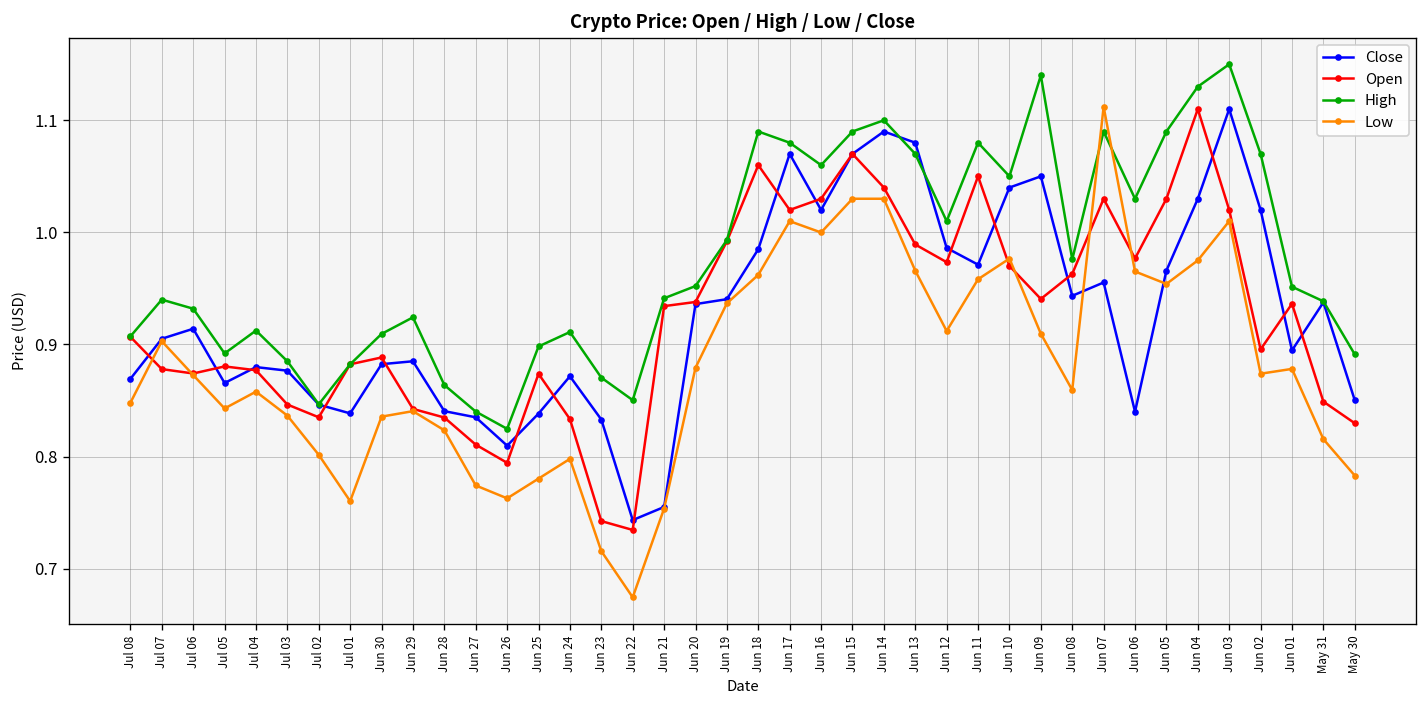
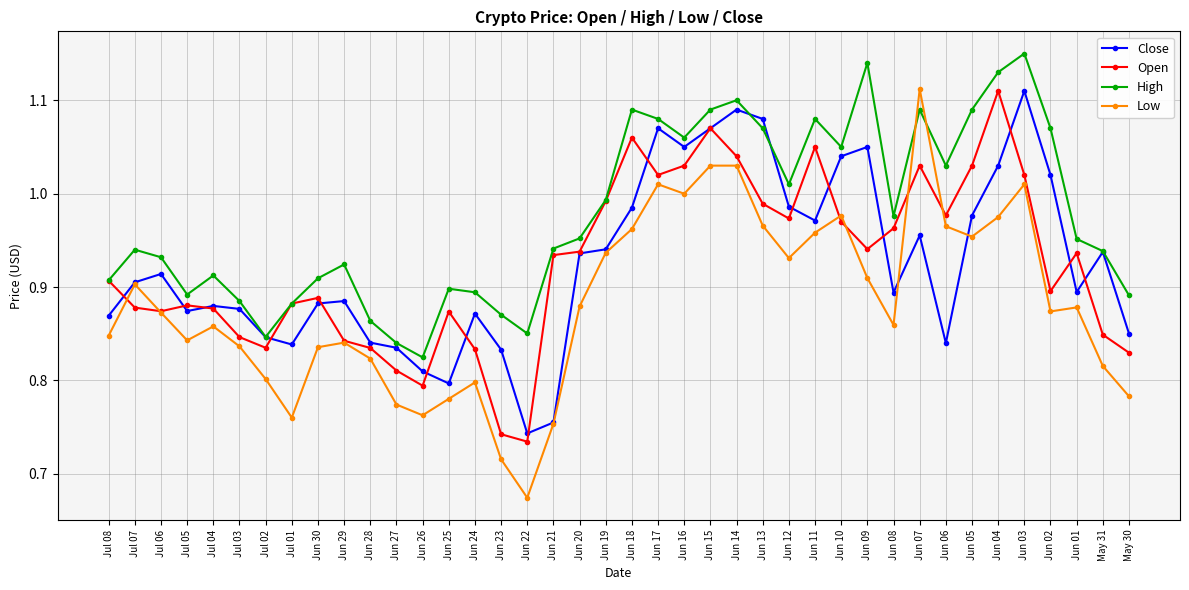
Close, Jul 05: 0.866 -> 0.874
Close, Jun 25: 0.84 -> 0.80
High, Jun 24: 0.91 -> 0.89
Close, Jun 16: 1.02 -> 1.05
Low, Jun 12: 0.91 -> 0.93
Close, Jun 08: 0.94 -> 0.89
Close, Jun 05: 0.97 -> 0.98
